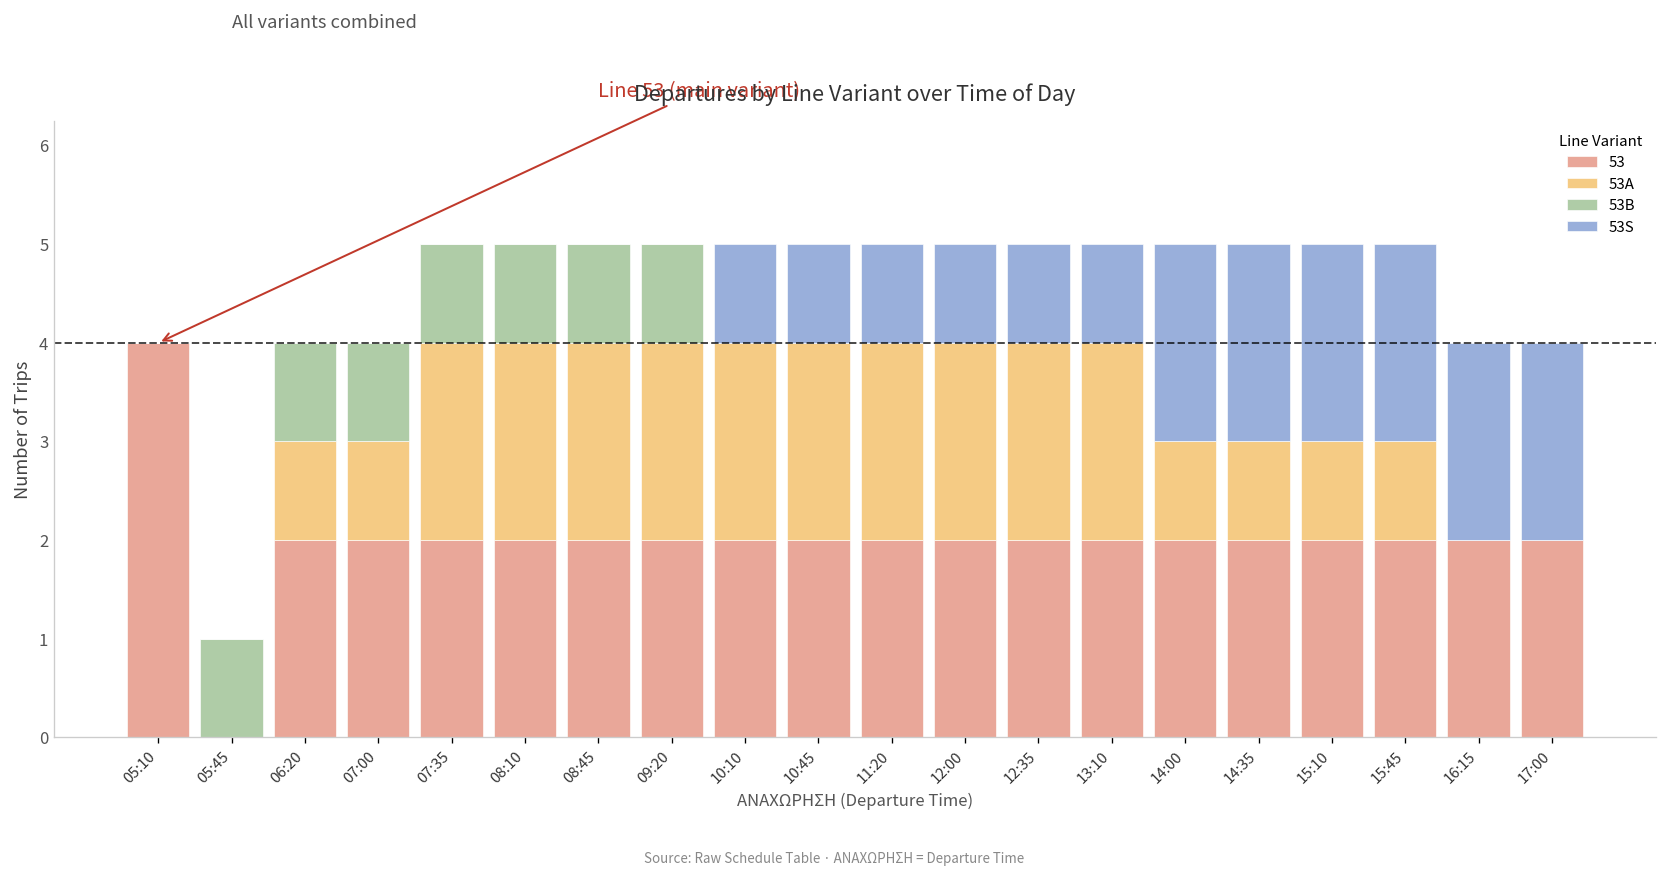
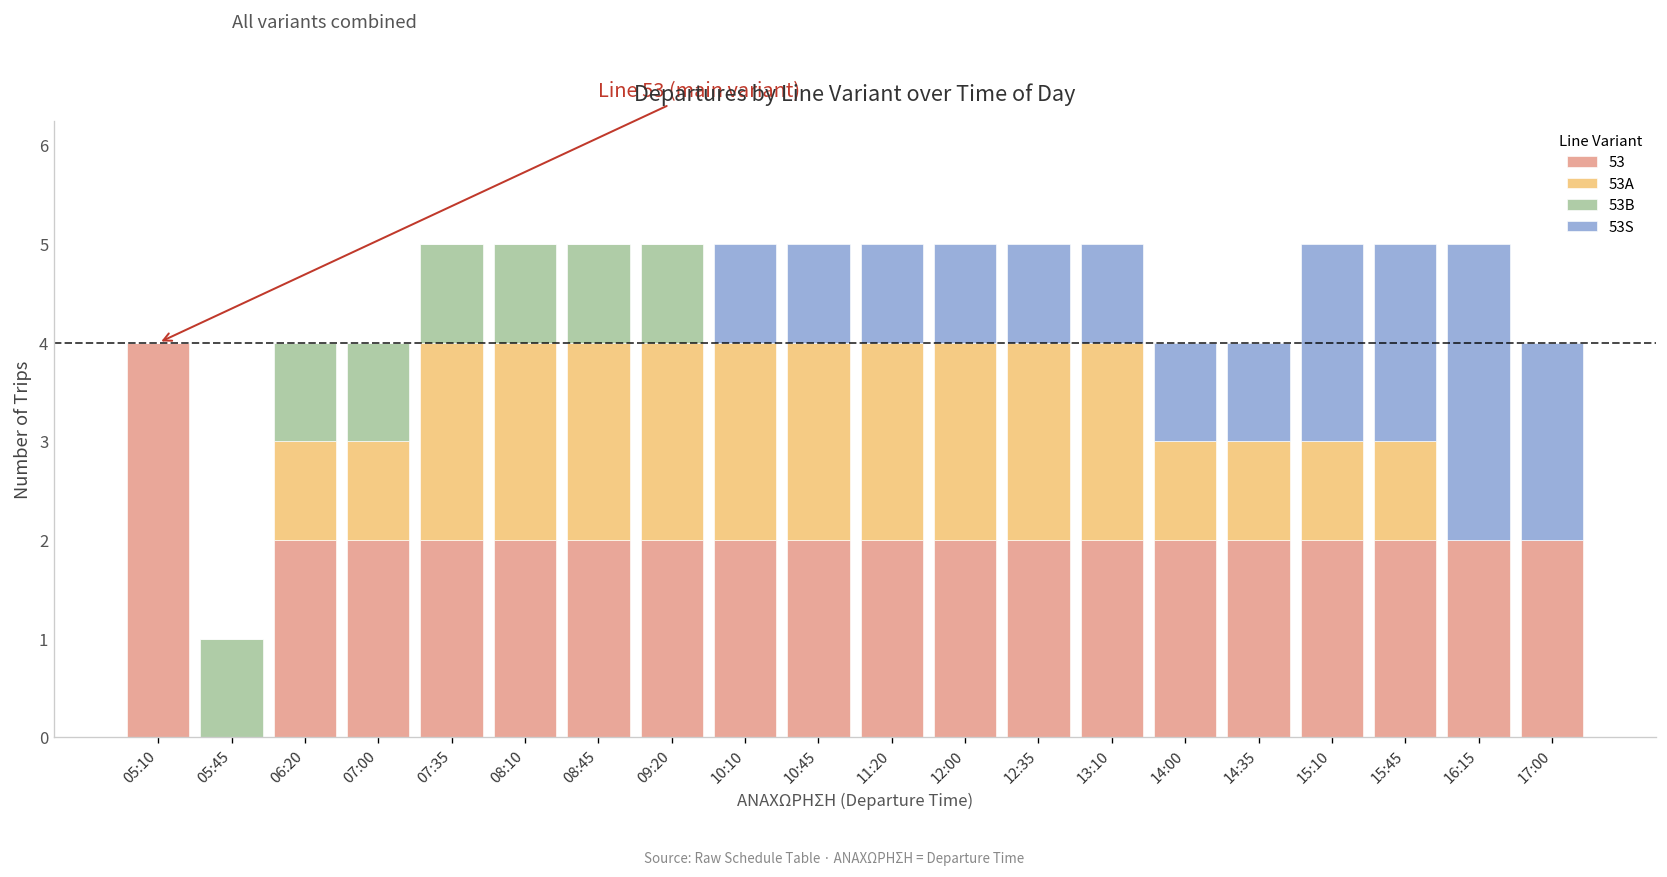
53S, 14:00: 2 -> 1
53S, 14:35: 2 -> 1
53S, 16:15: 2 -> 3
